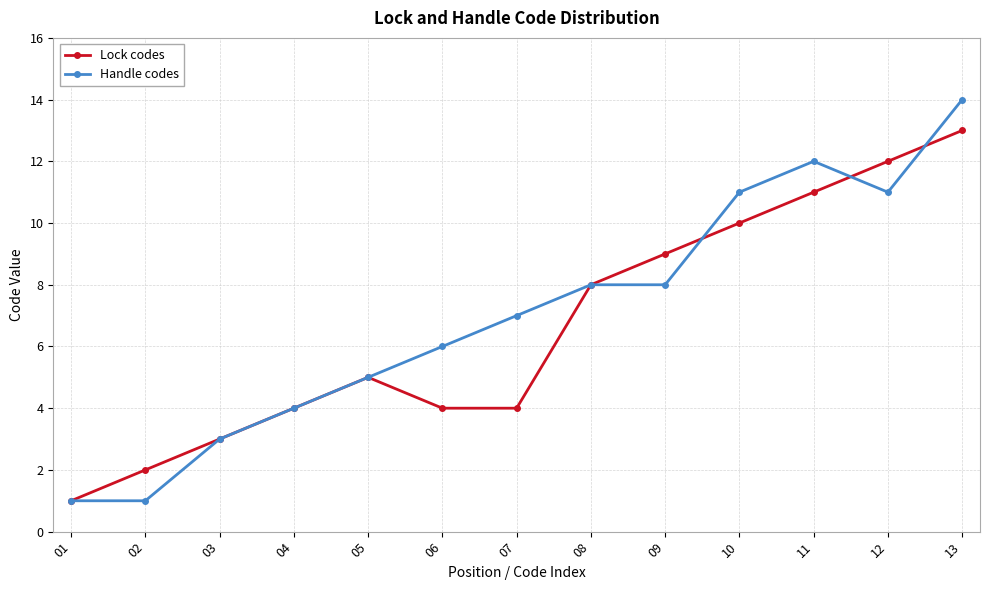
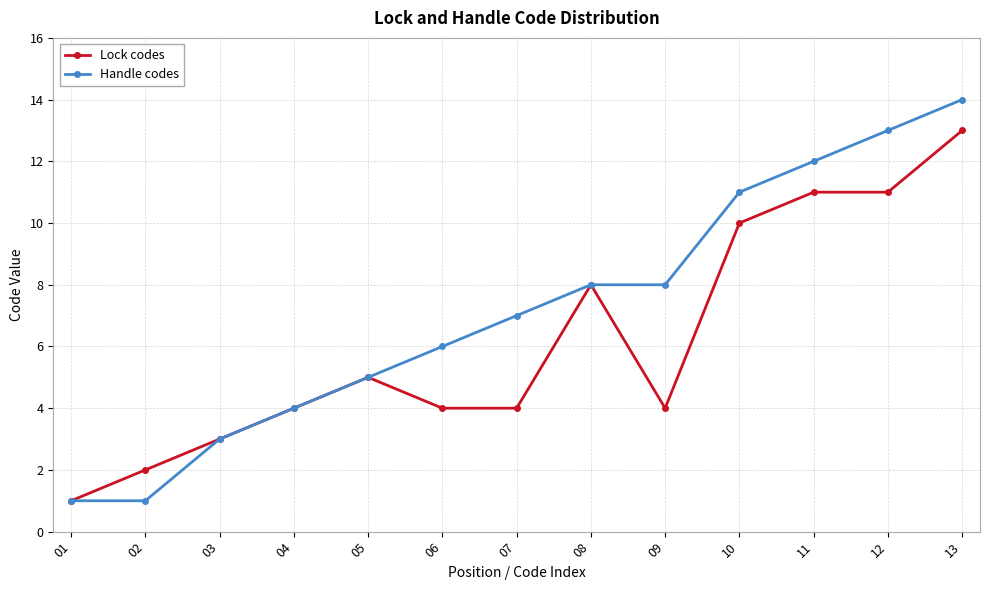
Lock codes, 09: 9 -> 4
Lock codes, 12: 12 -> 11
Handle codes, 12: 11 -> 13
